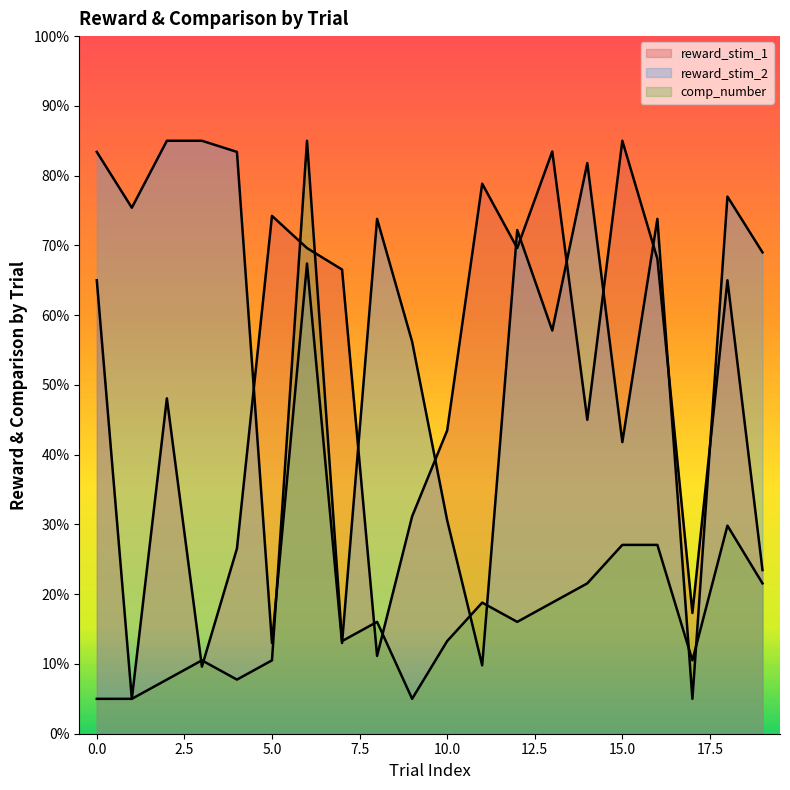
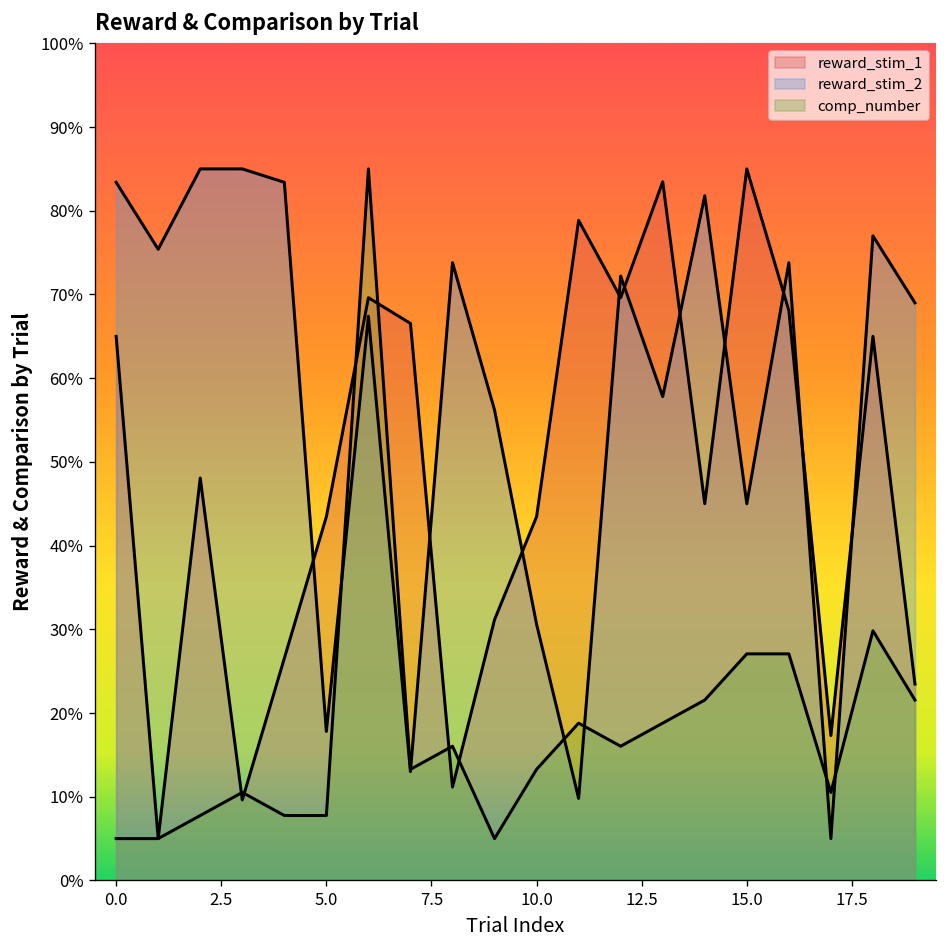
reward_stim_1, 5.0: 74% -> 43%
reward_stim_2, 5.0: 13% -> 18%
comp_number, 5.0: 11% -> 8%
reward_stim_2, 15.0: 42% -> 45%
